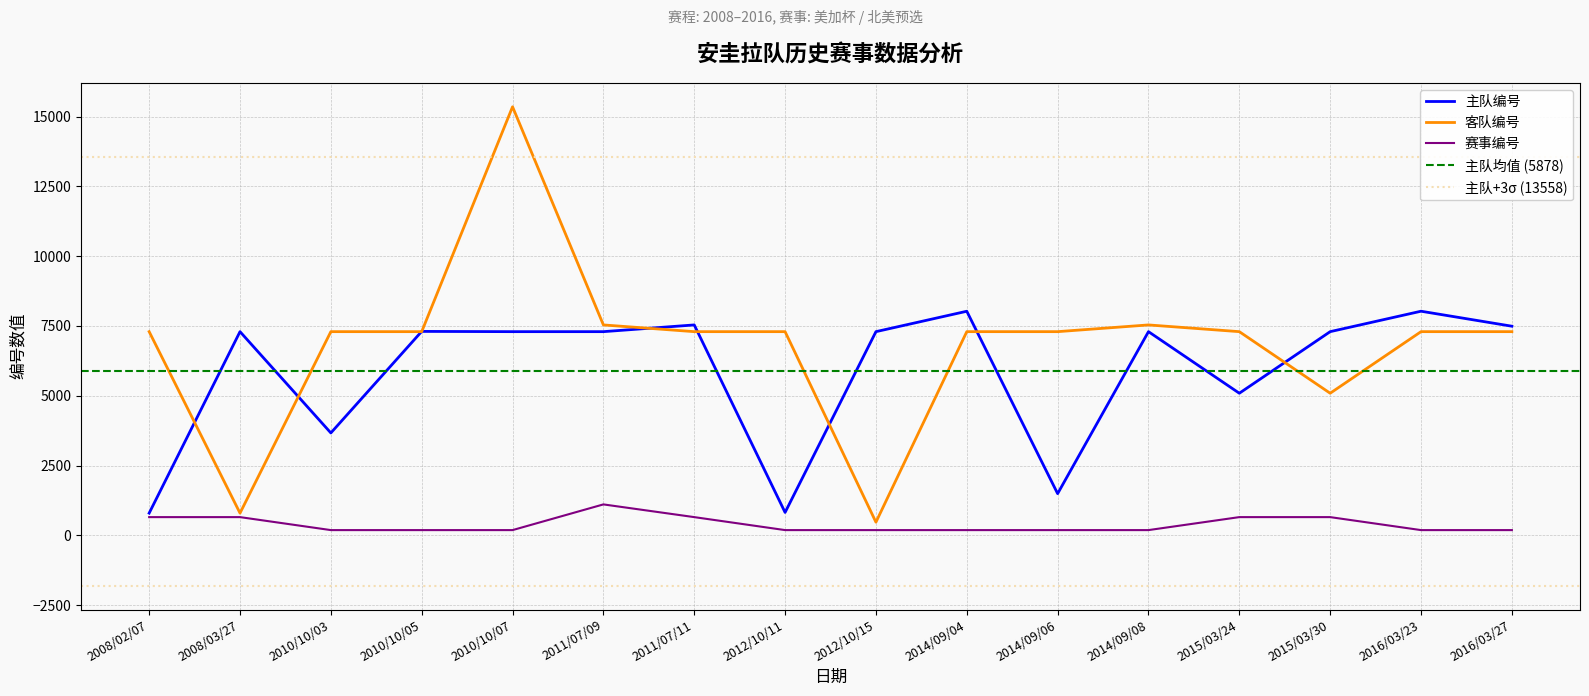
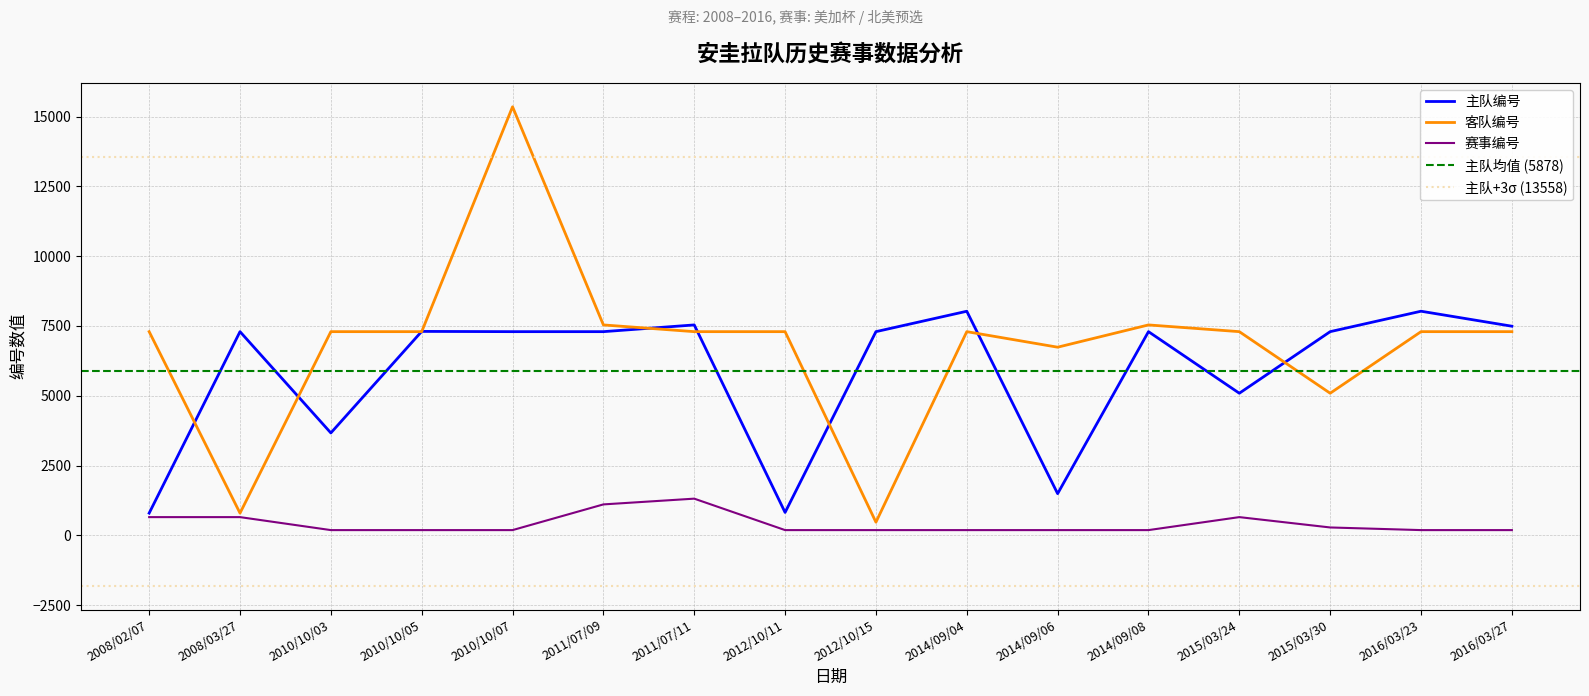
赛事编号, 2011/07/11: 700 -> 1300
客队编号, 2014/09/06: 7300 -> 6700
赛事编号, 2015/03/30: 700 -> 300
